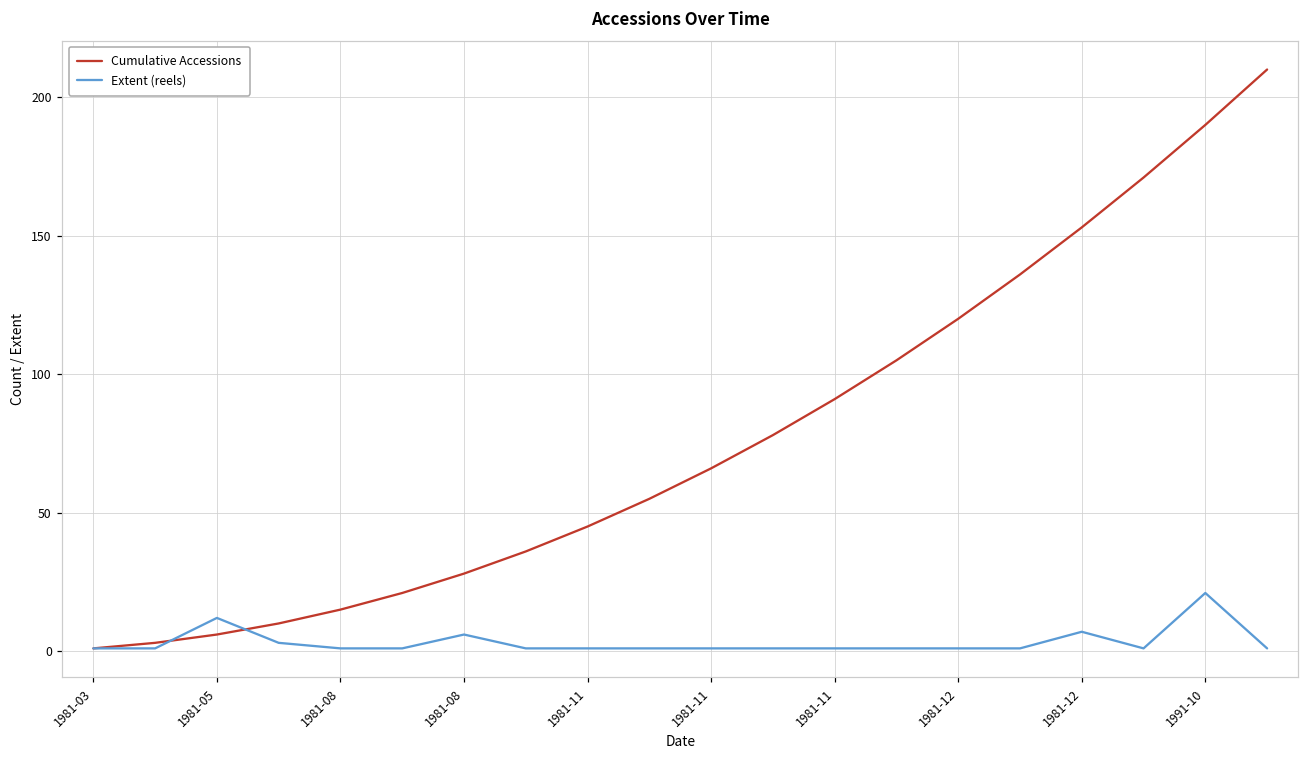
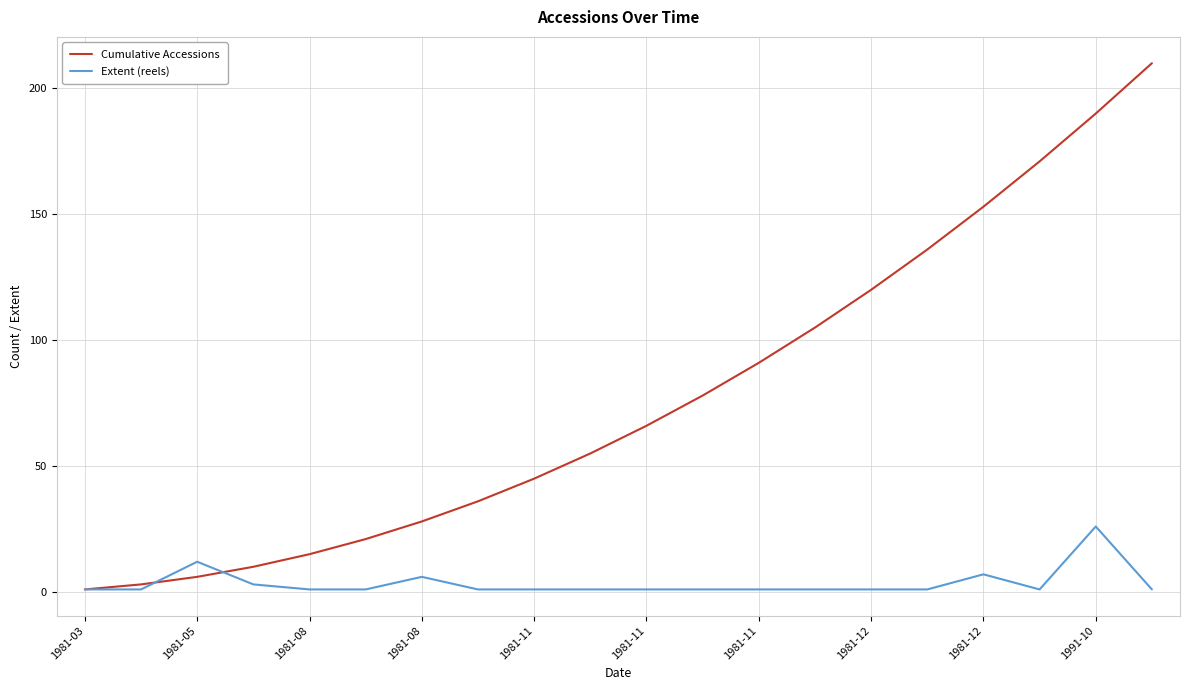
Extent (reels), 1991-10: 21 -> 26
